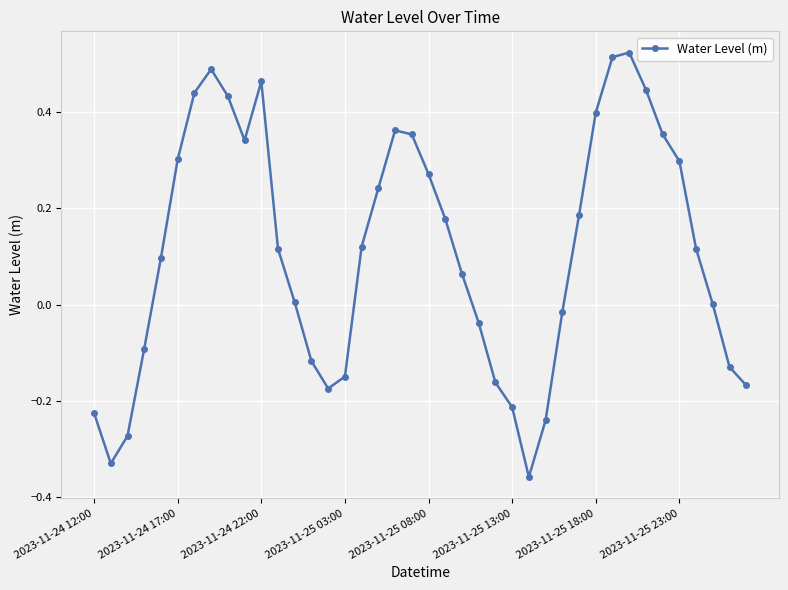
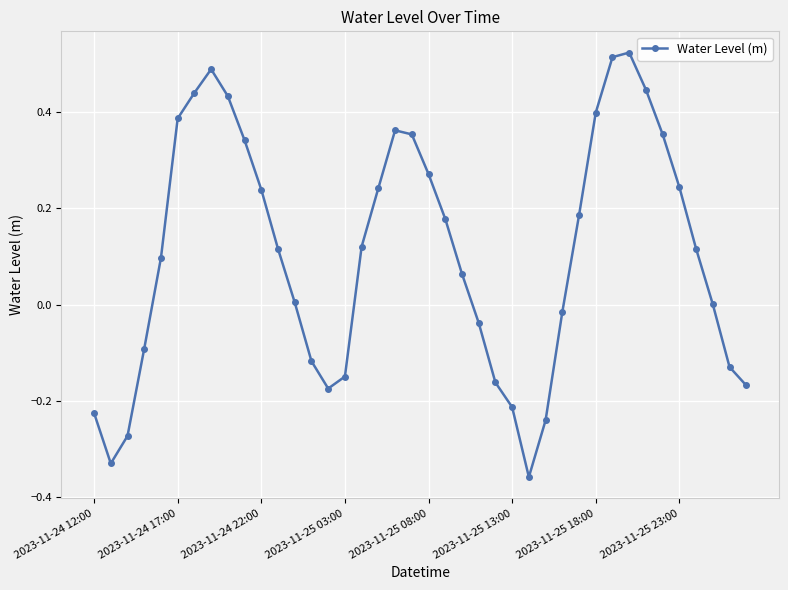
2023-11-24 17:00: 0.30 -> 0.39
2023-11-24 22:00: 0.46 -> 0.24
2023-11-25 23:00: 0.30 -> 0.24
